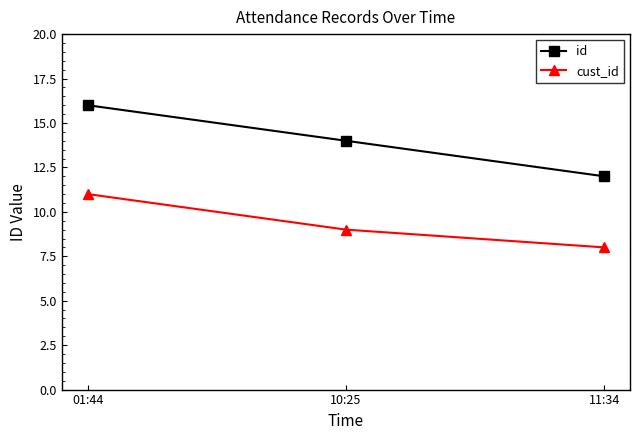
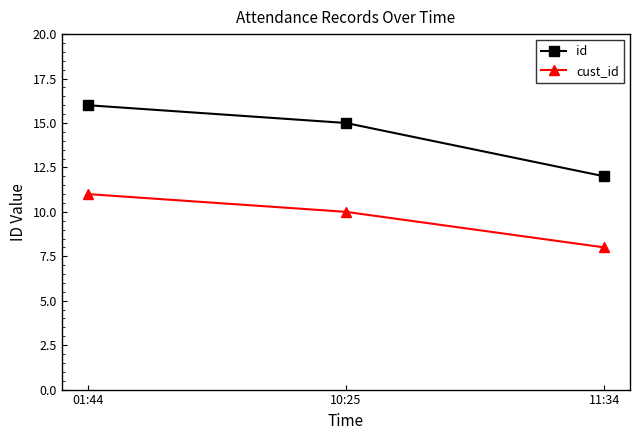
id, 10:25: 14 -> 15
cust_id, 10:25: 9 -> 10
